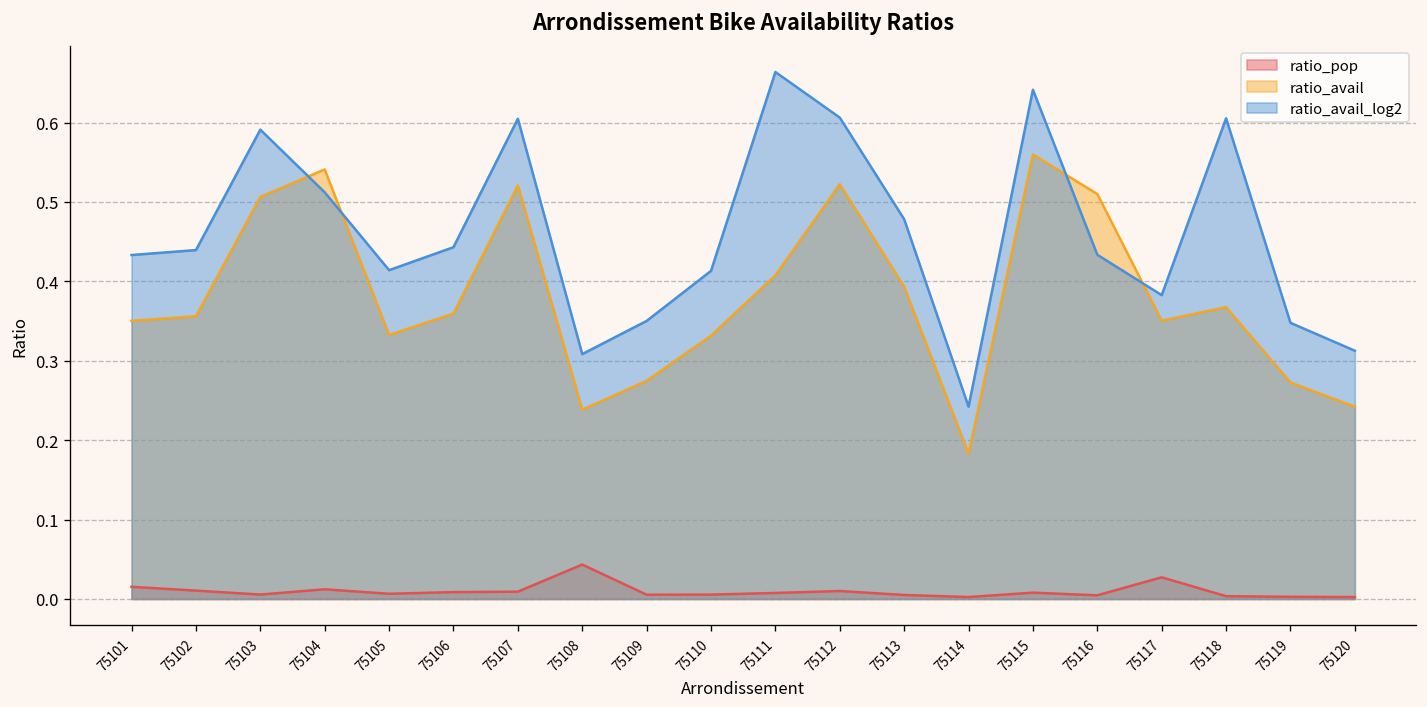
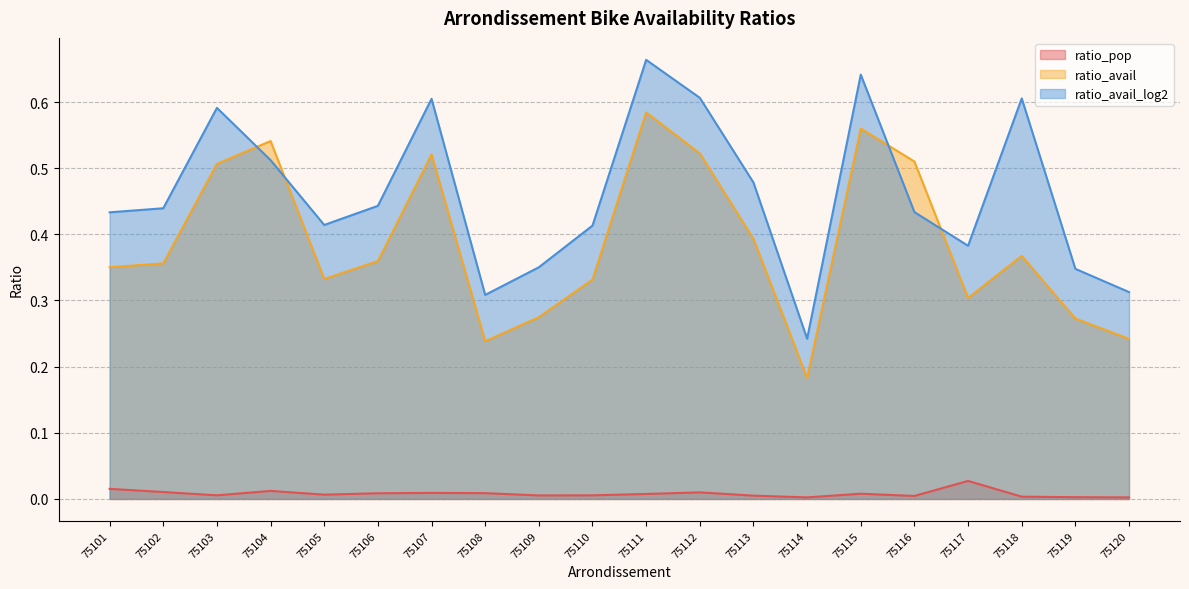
ratio_pop, 75108: 0.04 -> 0.01
ratio_avail, 75111: 0.41 -> 0.58
ratio_avail, 75117: 0.35 -> 0.30
